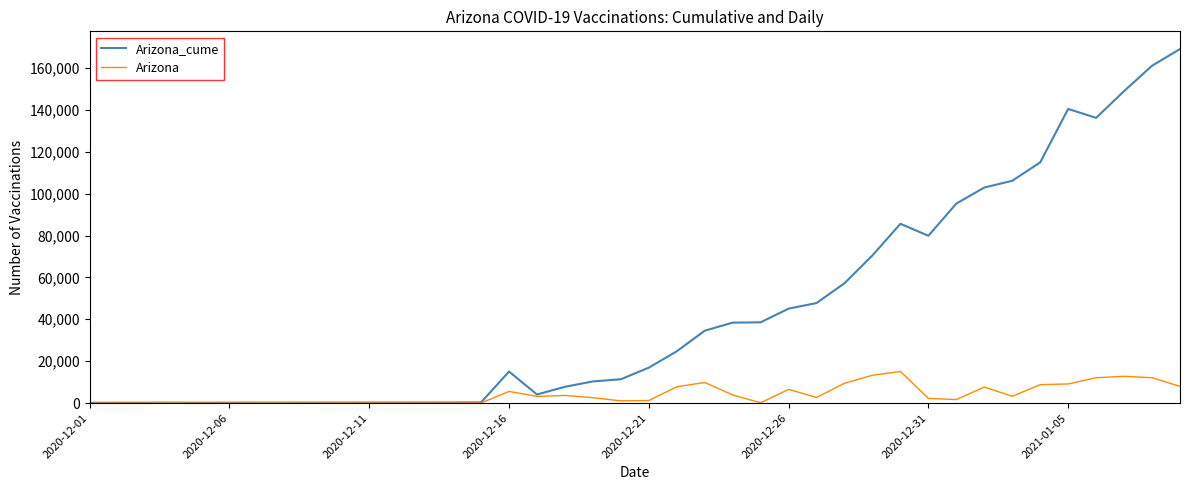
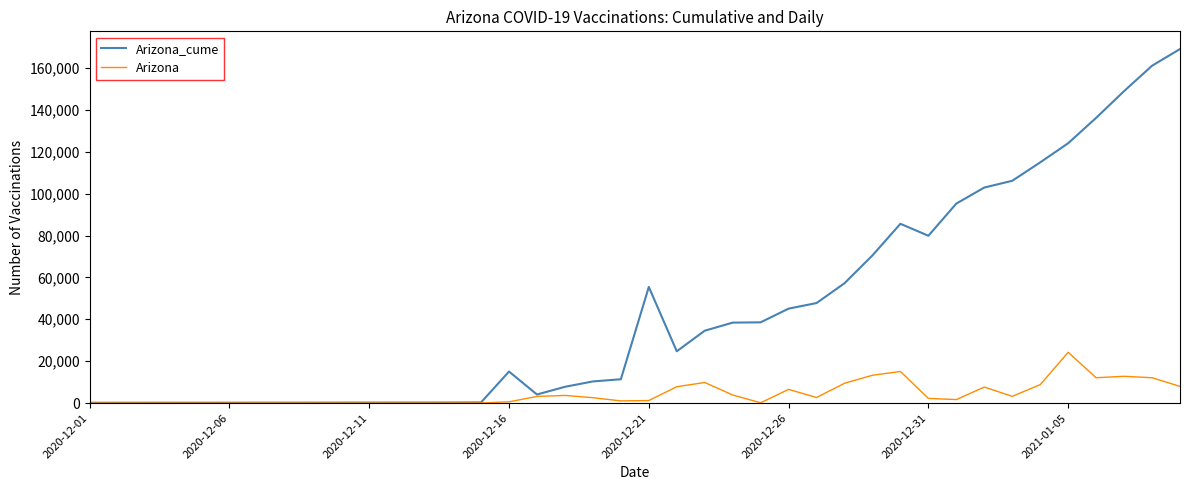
Arizona, 2020-12-16: 6,000 -> 1,000
Arizona_cume, 2020-12-21: 17,000 -> 55,000
Arizona_cume, 2021-01-05: 140,000 -> 124,000
Arizona, 2021-01-05: 9,000 -> 24,000
